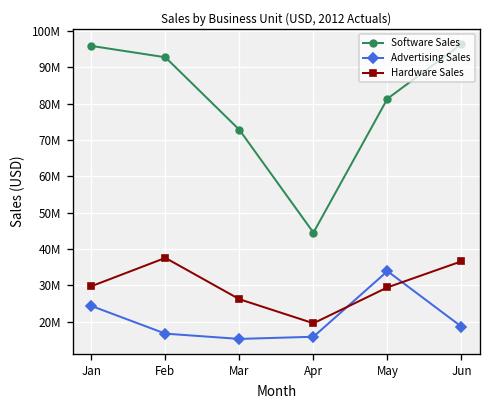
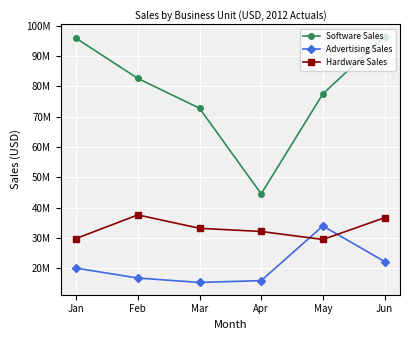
Advertising Sales, Jan: 24000000 -> 20000000
Software Sales, Feb: 93000000 -> 83000000
Hardware Sales, Mar: 26000000 -> 33000000
Hardware Sales, Apr: 20000000 -> 32000000
Software Sales, May: 81000000 -> 78000000
Advertising Sales, Jun: 19000000 -> 22000000
